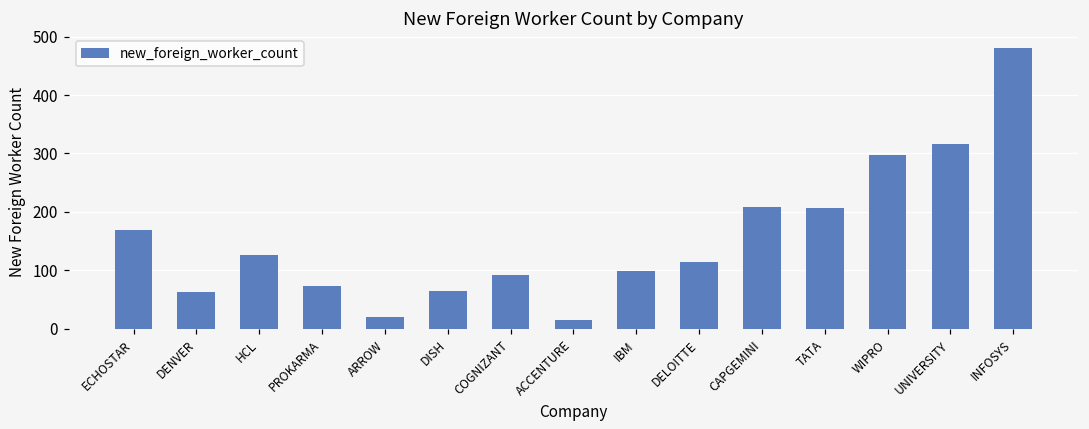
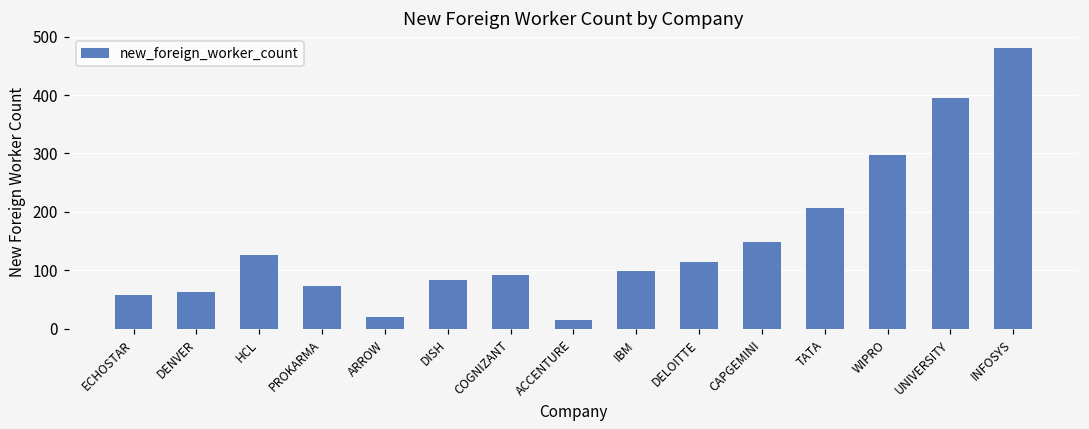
ECHOSTAR: 170 -> 60
DISH: 70 -> 80
CAPGEMINI: 210 -> 150
UNIVERSITY: 320 -> 400
